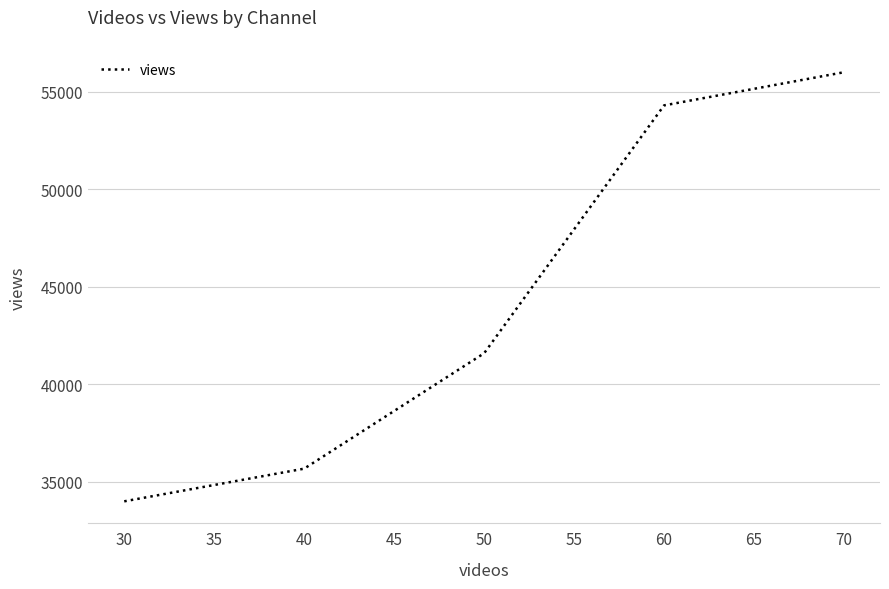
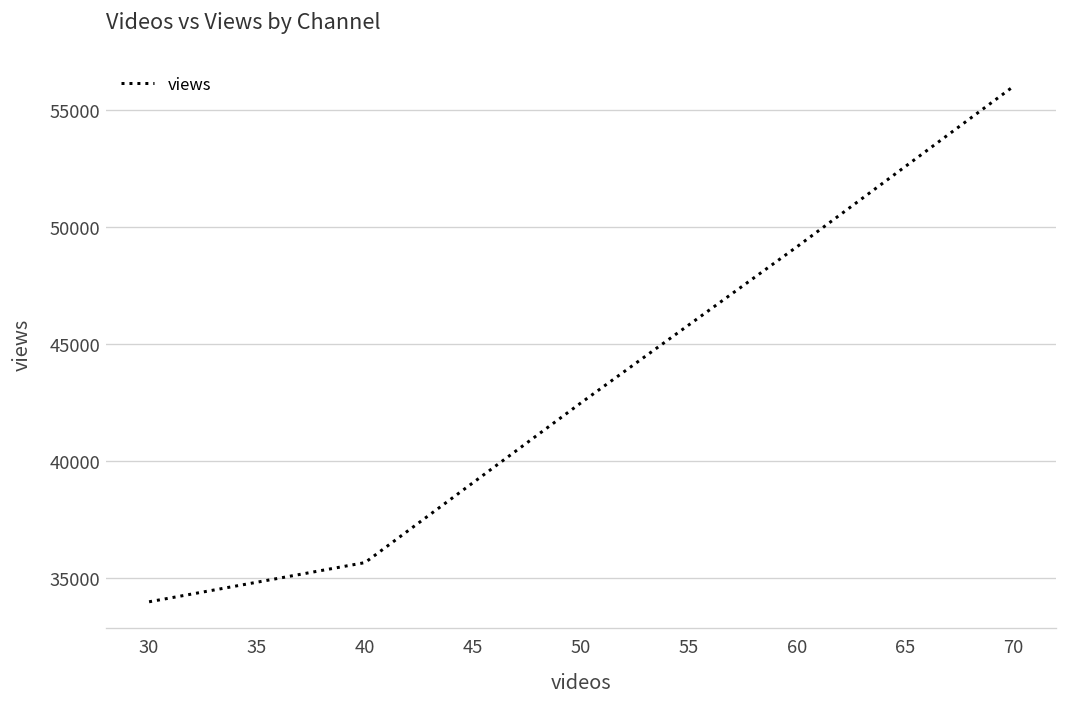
50: 41600 -> 42500
60: 54300 -> 49200
